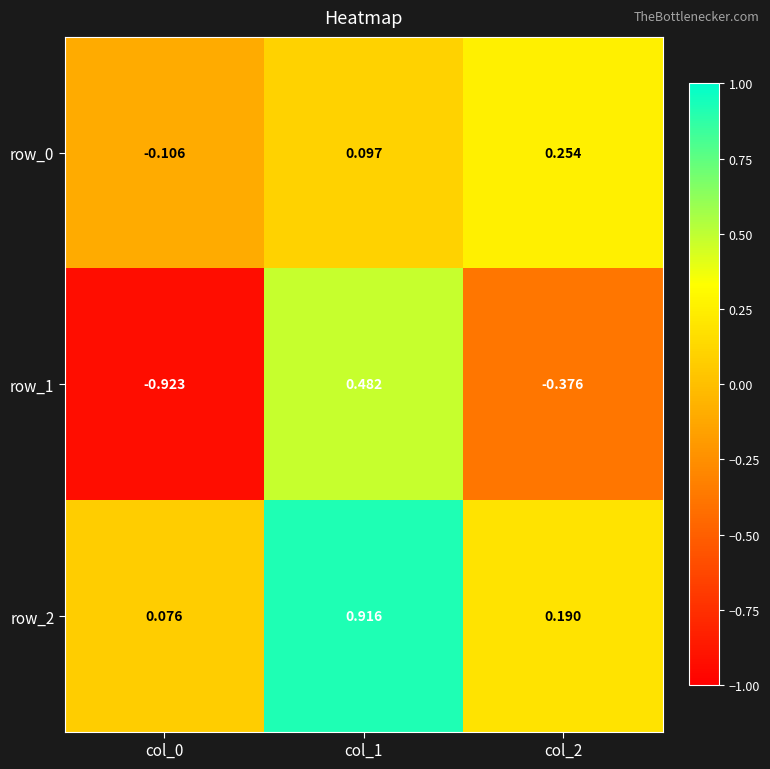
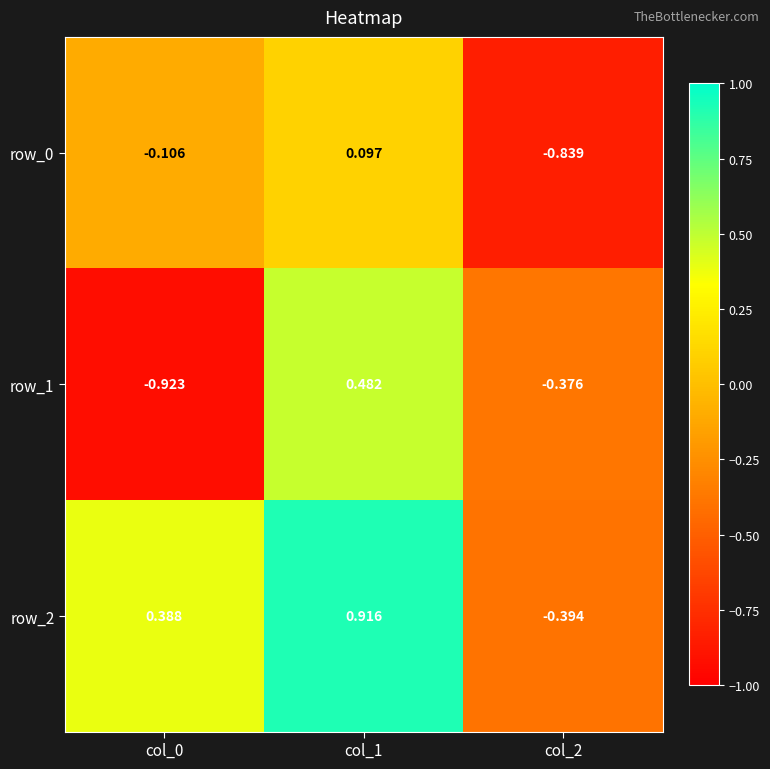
row_0, col_2: 0.254 -> -0.839
row_2, col_0: 0.076 -> 0.388
row_2, col_2: 0.190 -> -0.394
